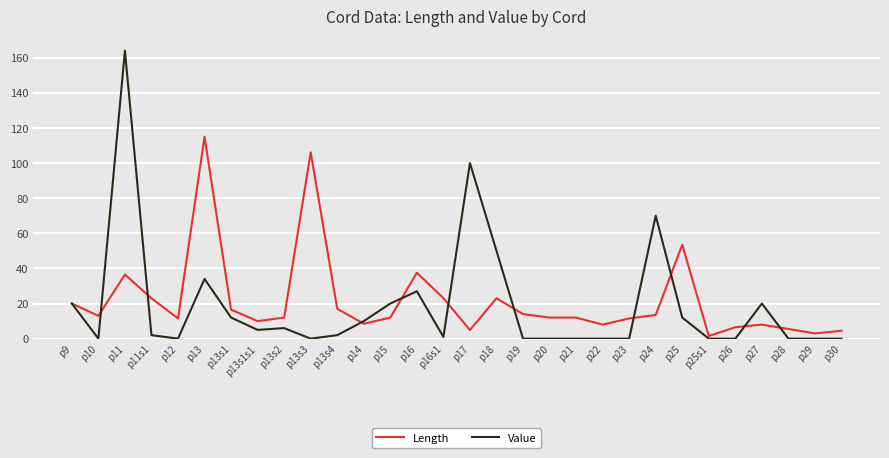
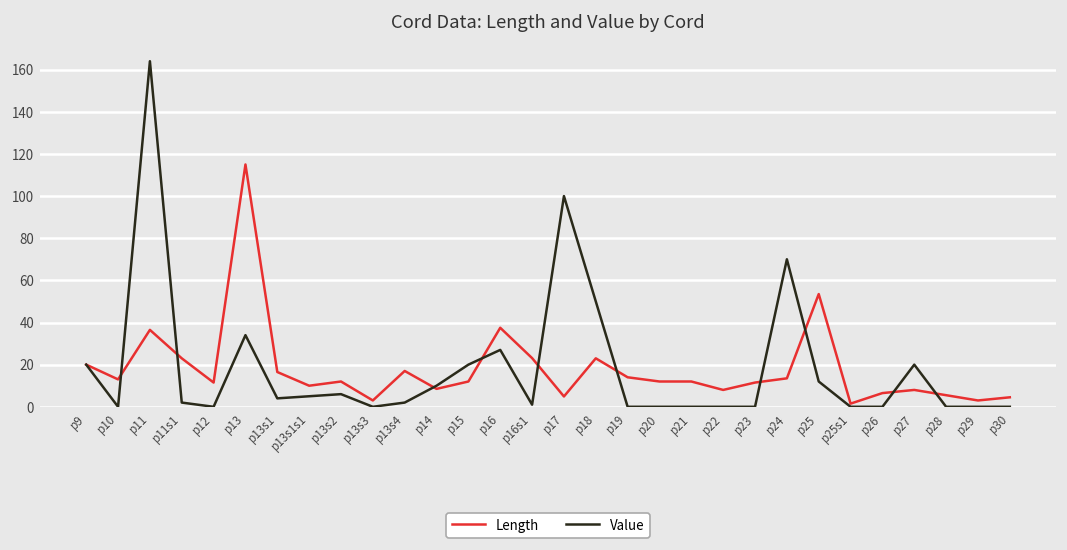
Value, p13s1: 12 -> 4
Length, p13s3: 106 -> 3
